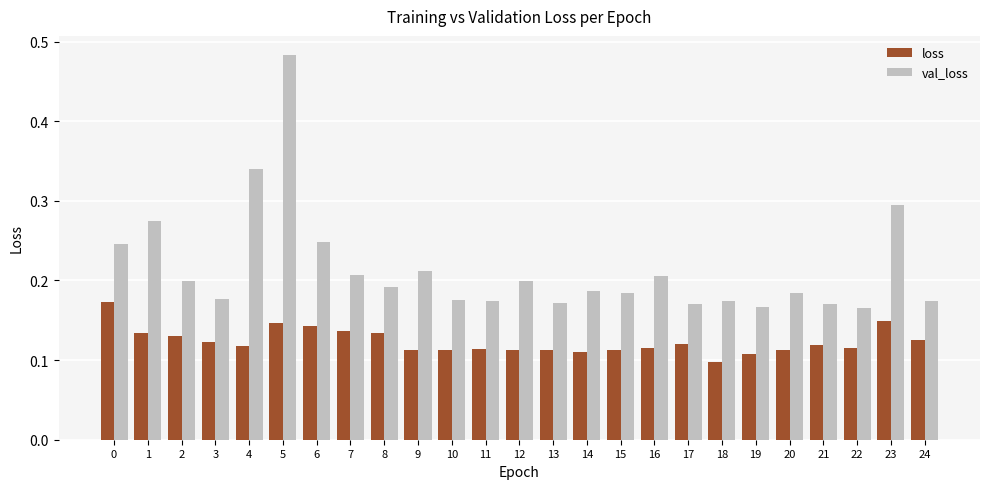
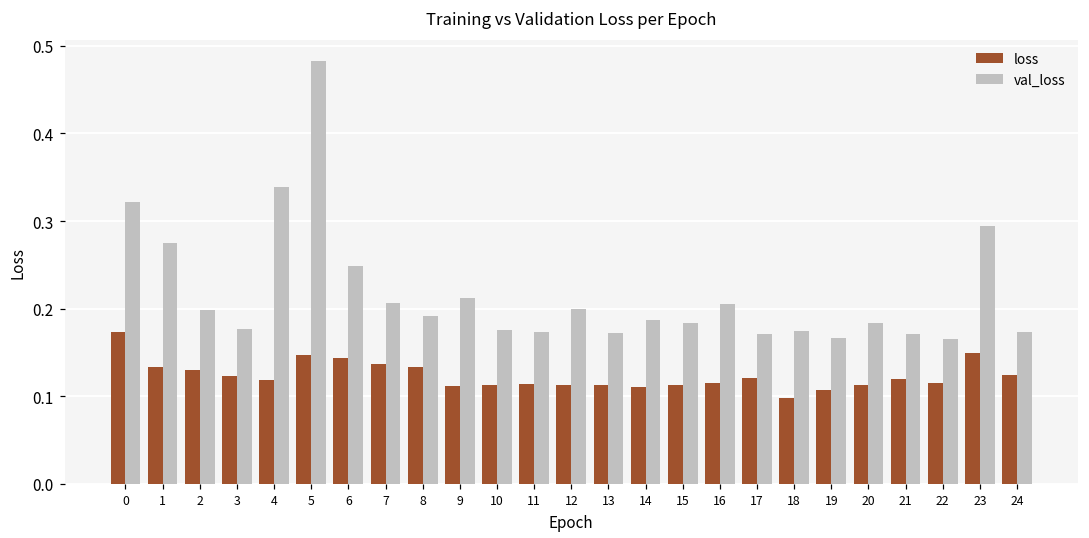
val_loss, 0: 0.25 -> 0.32
